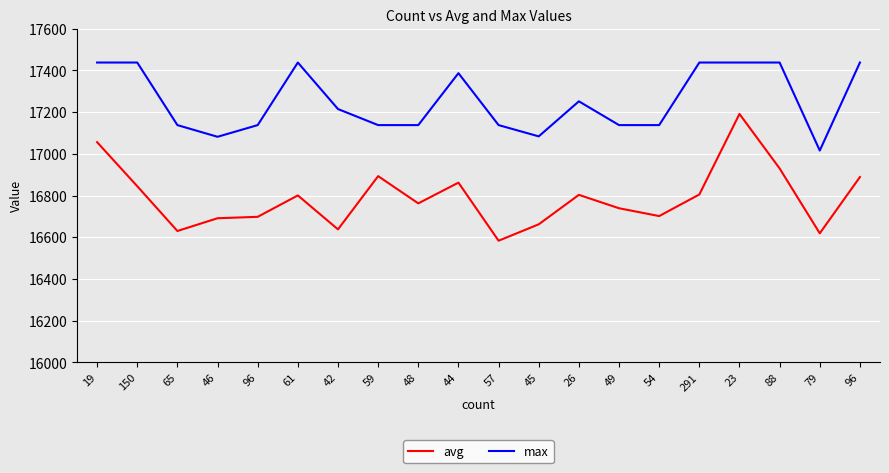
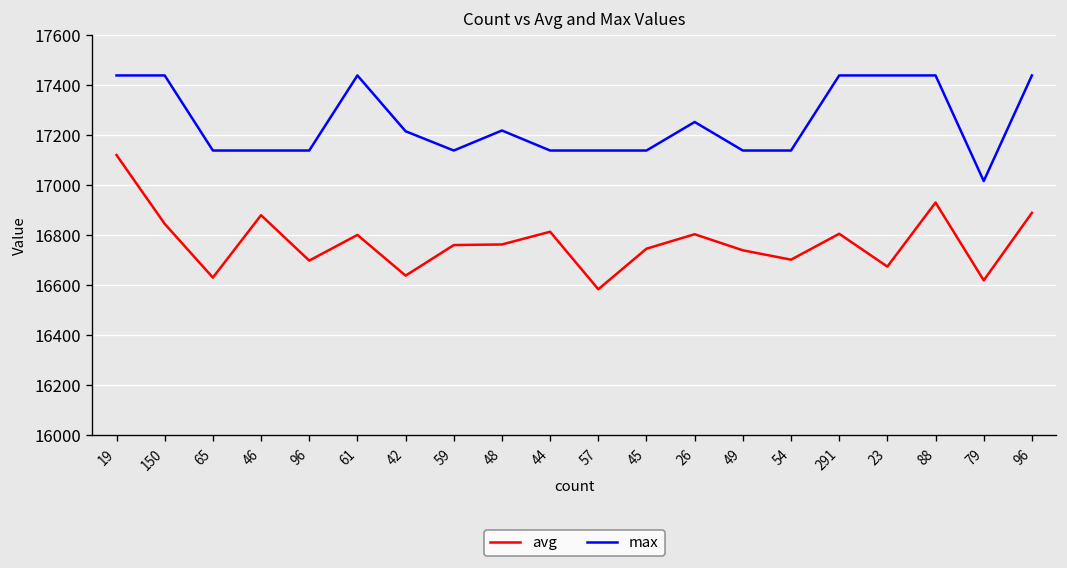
avg, 19: 17060 -> 17120
avg, 46: 16690 -> 16880
max, 46: 17080 -> 17140
avg, 59: 16890 -> 16760
max, 48: 17140 -> 17220
avg, 44: 16860 -> 16810
max, 44: 17390 -> 17140
avg, 45: 16660 -> 16750
max, 45: 17080 -> 17140
avg, 23: 17190 -> 16670
